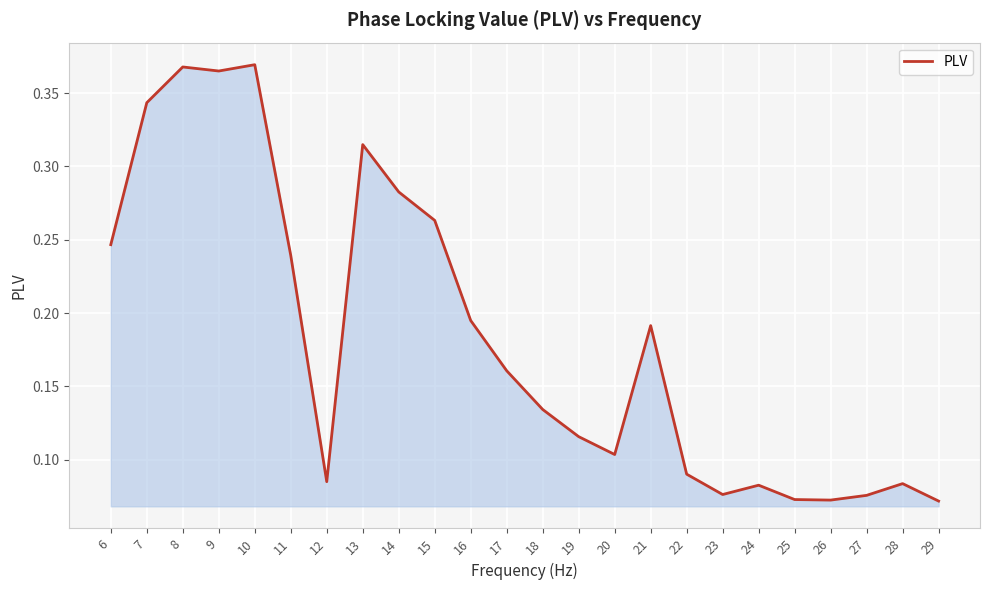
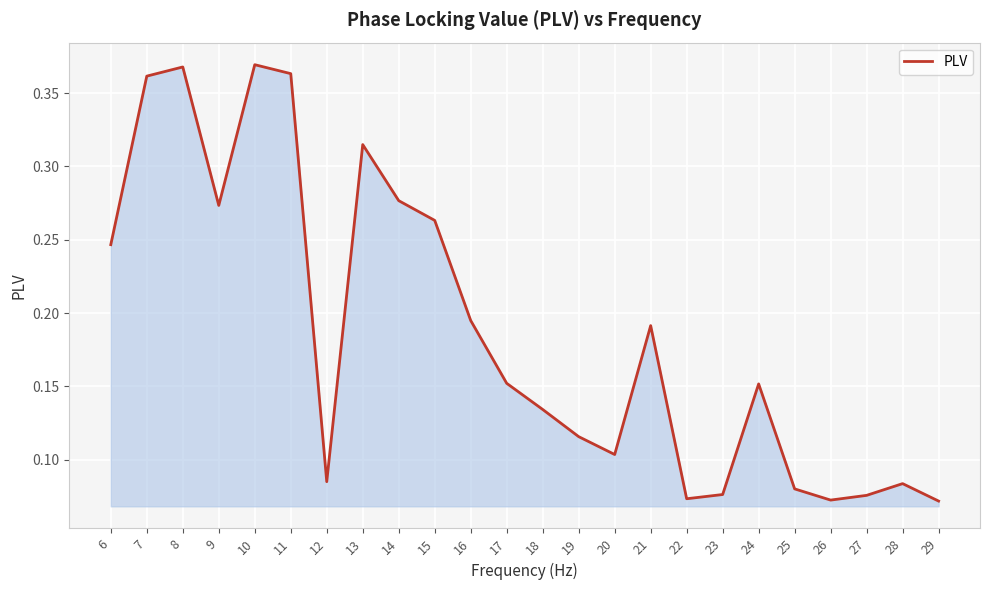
7: 0.343 -> 0.362
9: 0.365 -> 0.273
11: 0.239 -> 0.363
14: 0.283 -> 0.277
17: 0.161 -> 0.152
22: 0.090 -> 0.073
24: 0.083 -> 0.152
25: 0.073 -> 0.080
